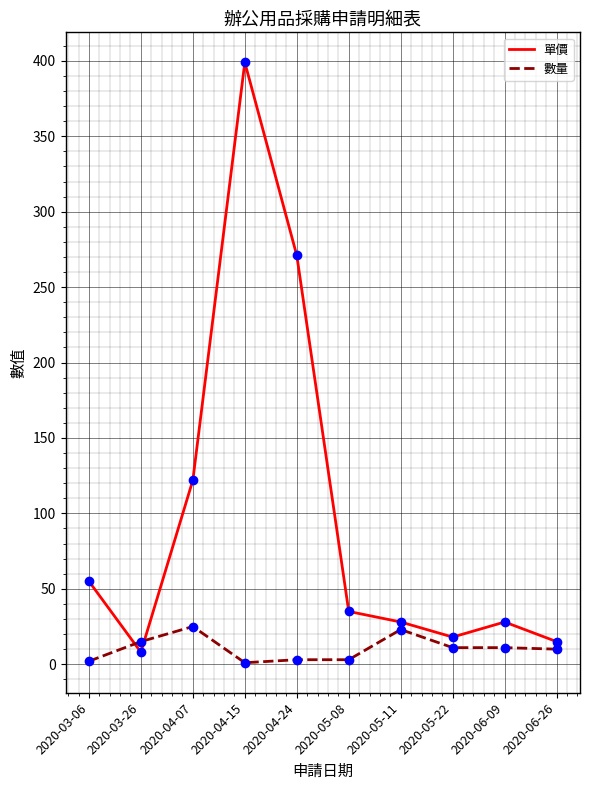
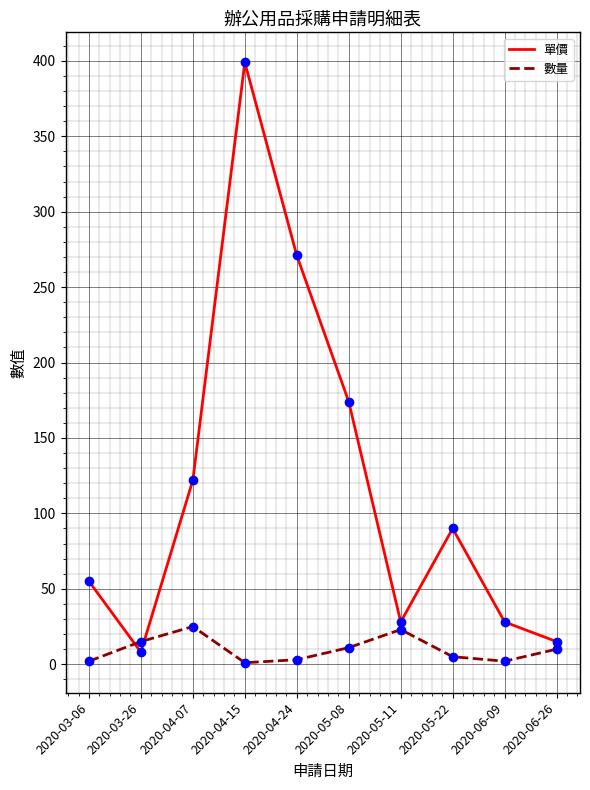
單價, 2020-05-08: 35 -> 174
數量, 2020-05-08: 3 -> 11
單價, 2020-05-22: 18 -> 90
數量, 2020-05-22: 11 -> 5
數量, 2020-06-09: 11 -> 2
